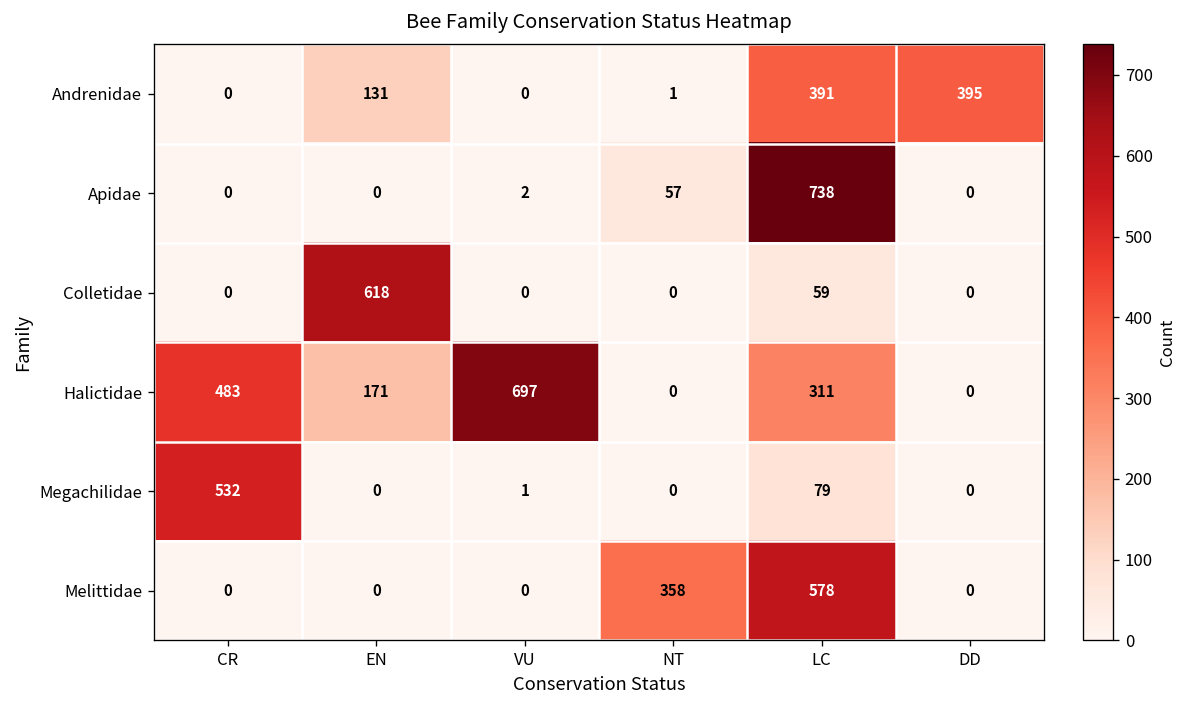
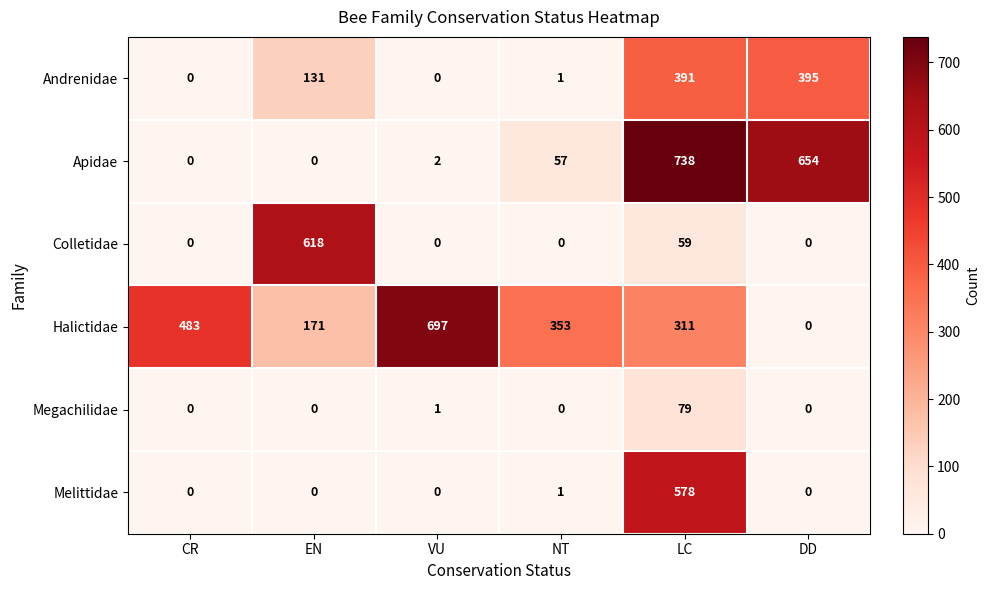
Apidae, DD: 0 -> 654
Halictidae, NT: 0 -> 353
Megachilidae, CR: 532 -> 0
Melittidae, NT: 358 -> 1
